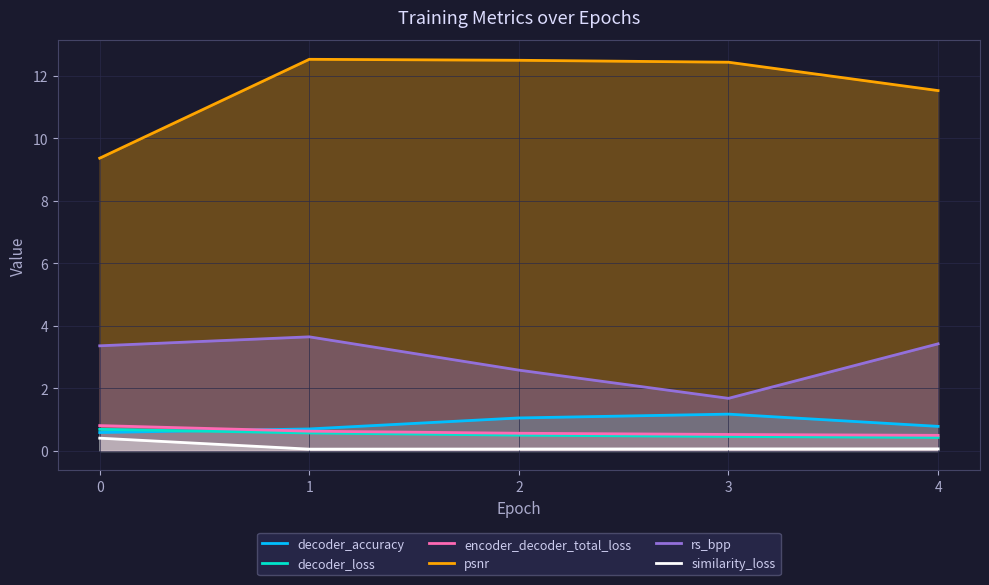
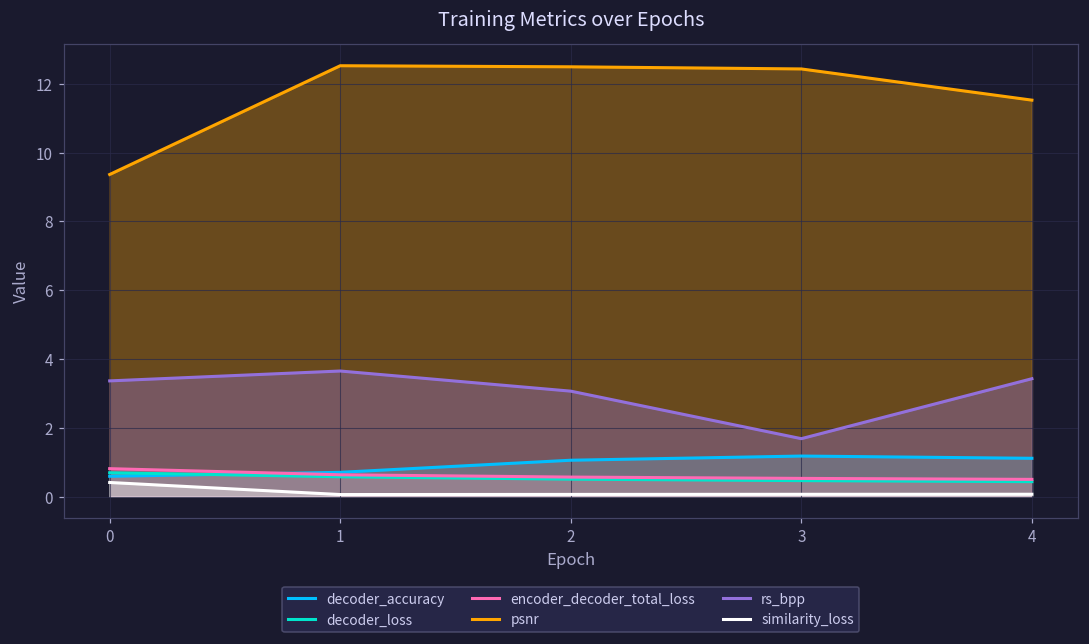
rs_bpp, 2: 2.6 -> 3.1
decoder_accuracy, 4: 0.8 -> 1.1
